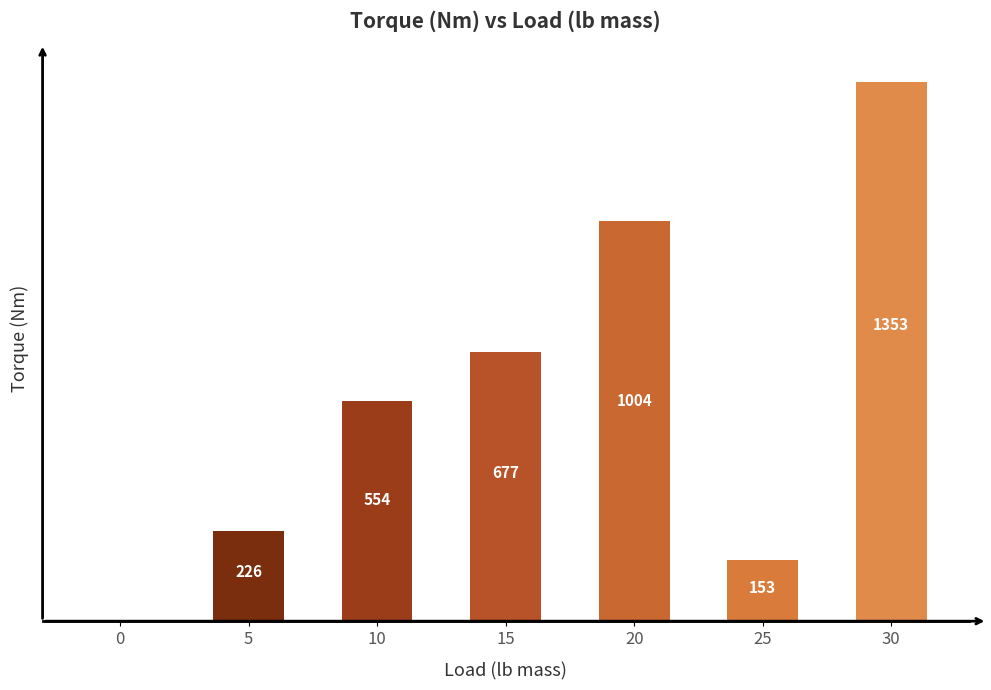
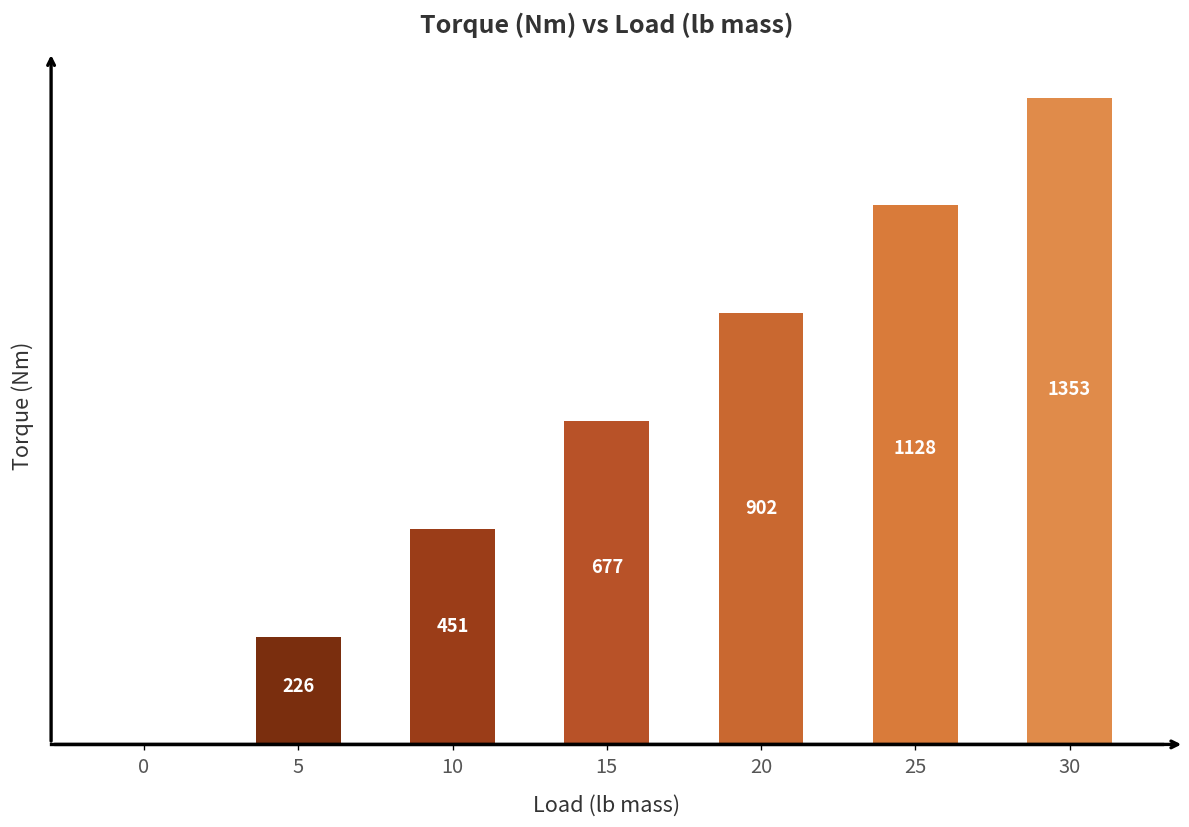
10: 554 -> 451
20: 1004 -> 902
25: 153 -> 1128
